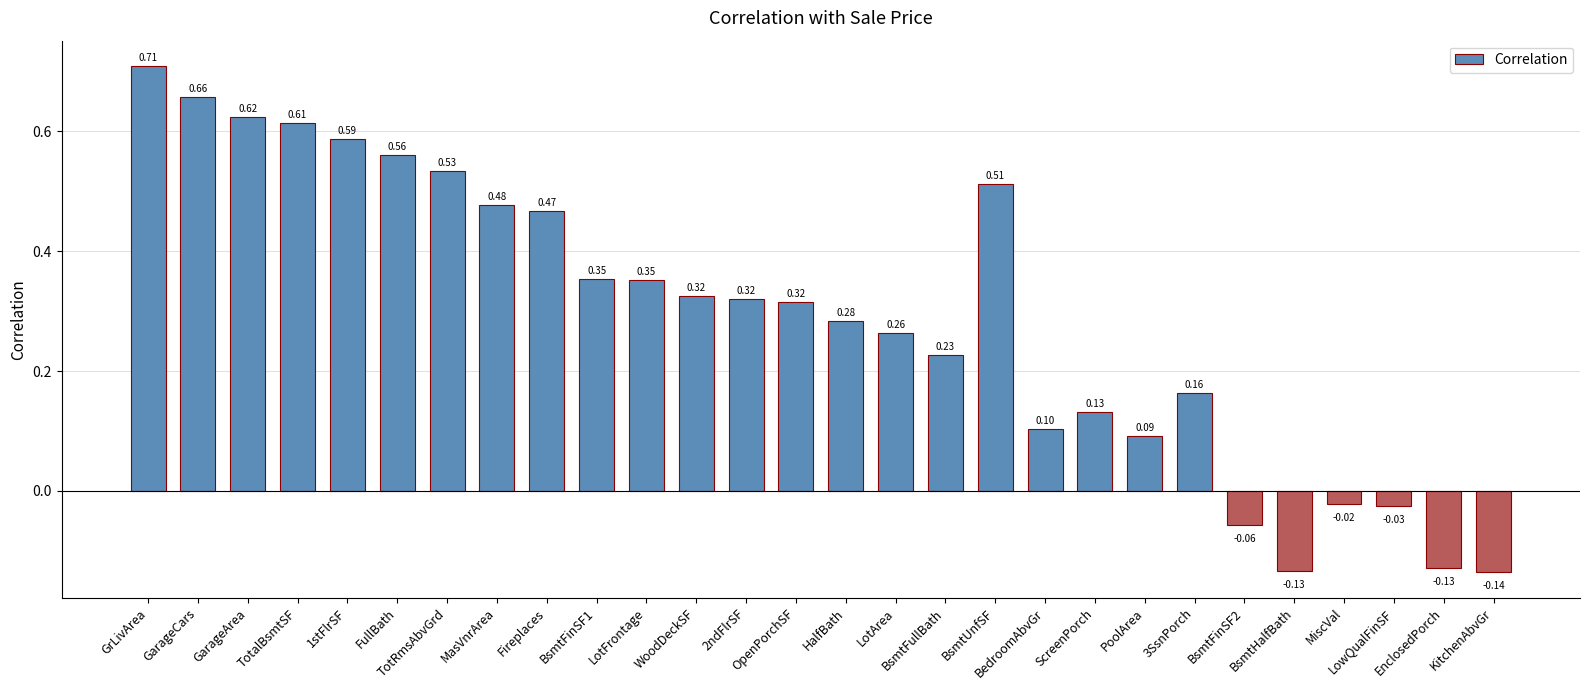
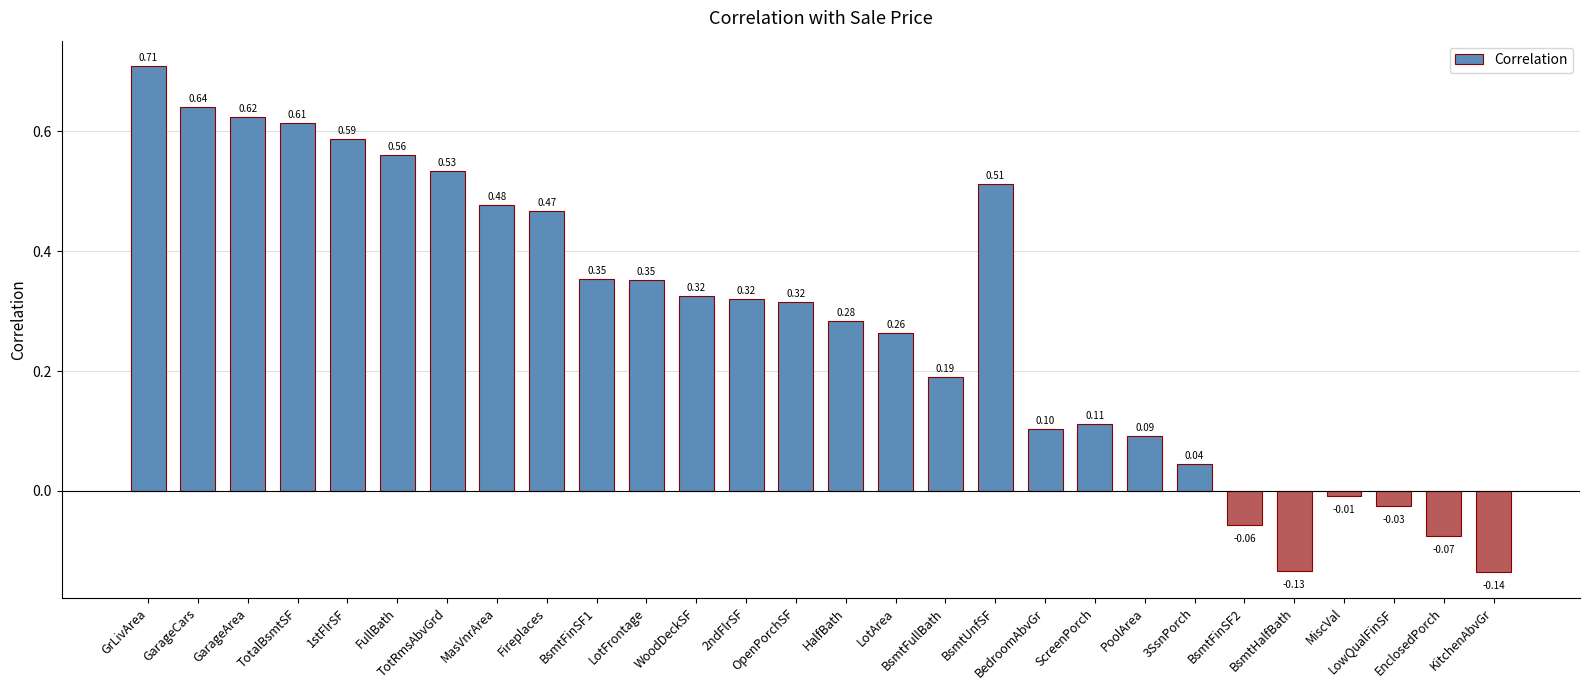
GarageCars: 0.66 -> 0.64
BsmtFullBath: 0.23 -> 0.19
ScreenPorch: 0.13 -> 0.11
3SsnPorch: 0.16 -> 0.04
MiscVal: -0.02 -> -0.01
EnclosedPorch: -0.13 -> -0.07
